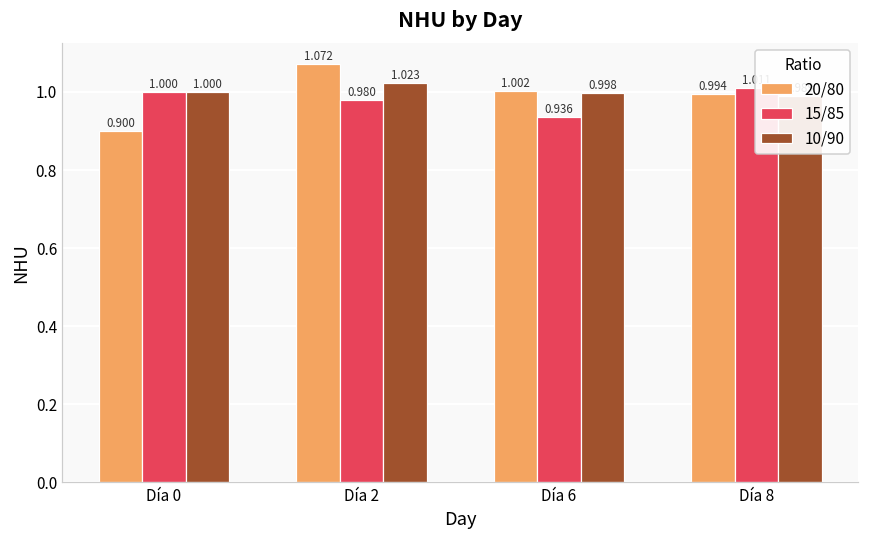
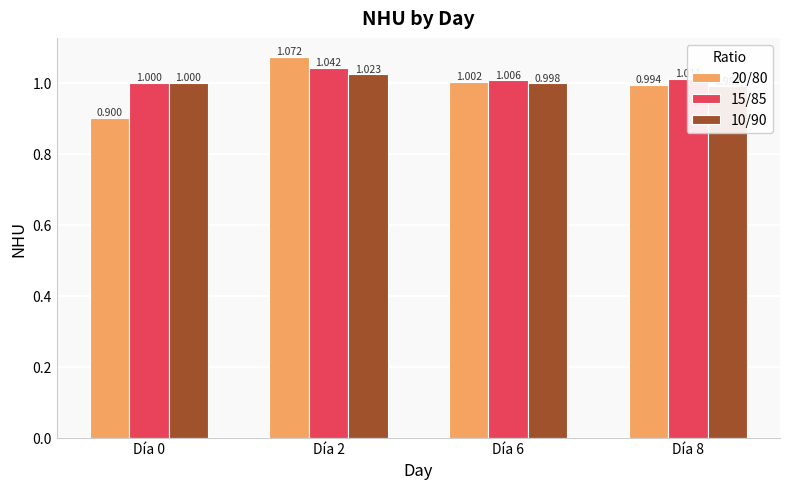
15/85, Día 2: 0.980 -> 1.042
15/85, Día 6: 0.936 -> 1.006
